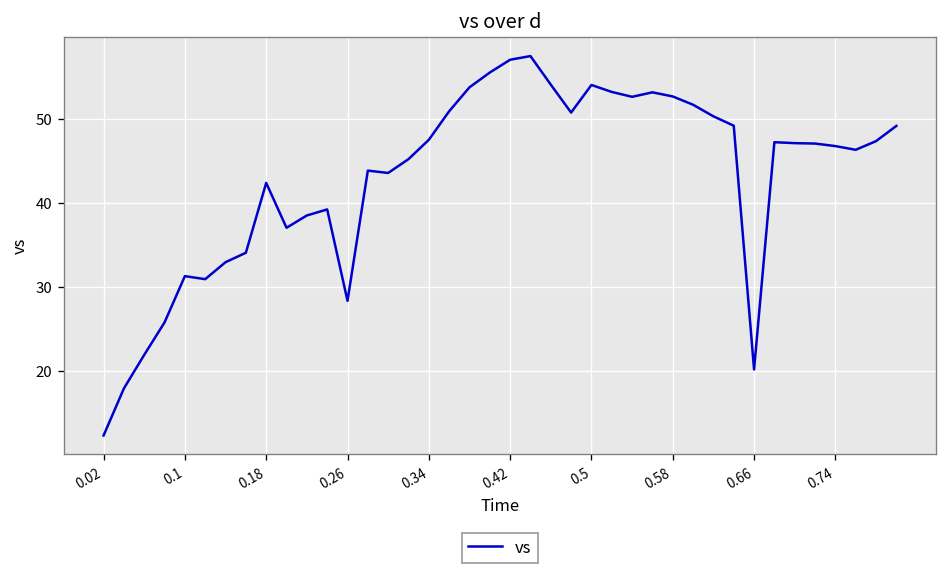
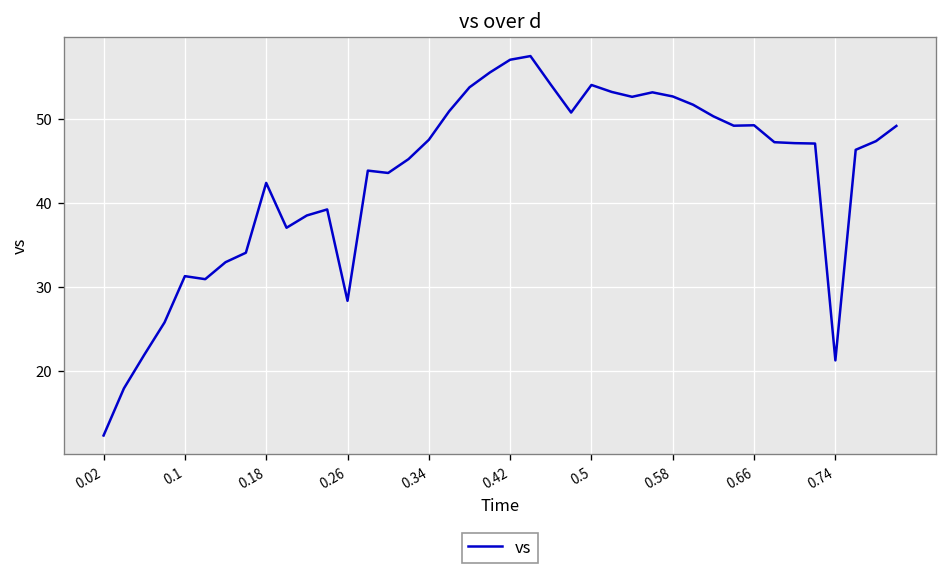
0.66: 20 -> 49
0.74: 47 -> 21
